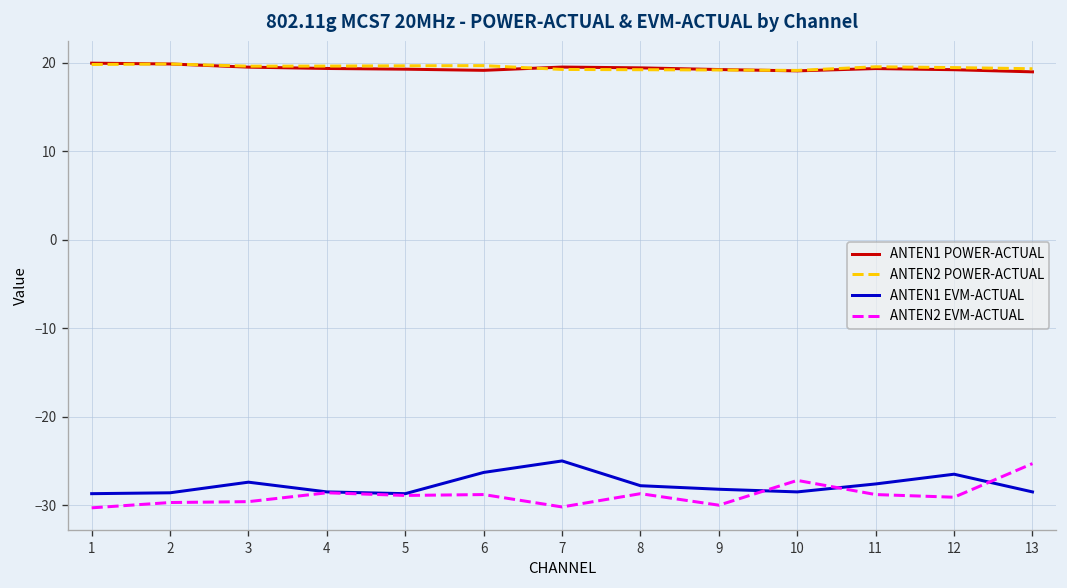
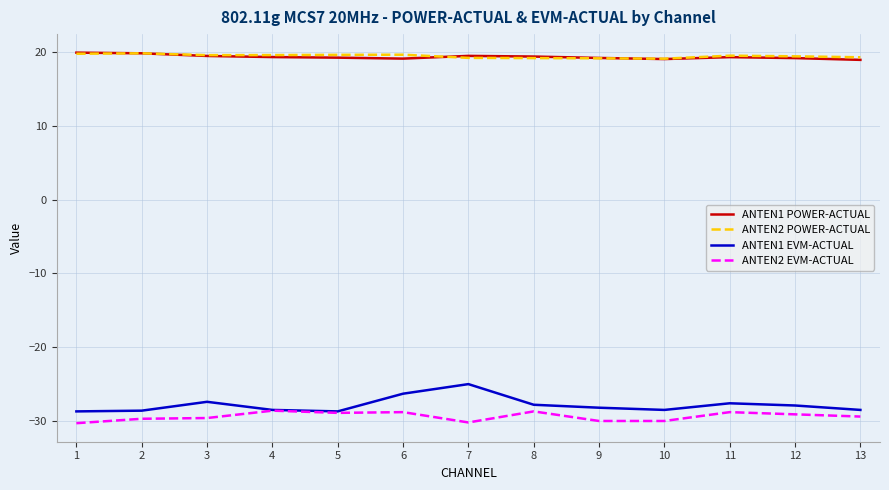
ANTEN2 EVM-ACTUAL, 10: -27 -> -30
ANTEN1 EVM-ACTUAL, 12: -27 -> -28
ANTEN2 EVM-ACTUAL, 13: -25 -> -29
